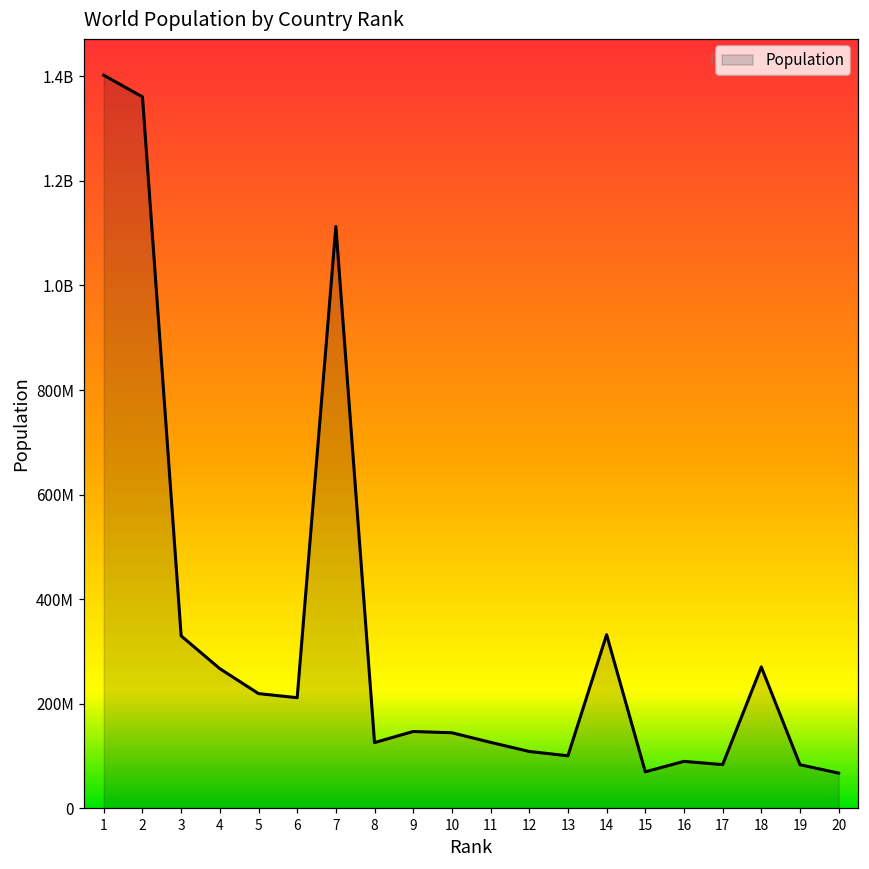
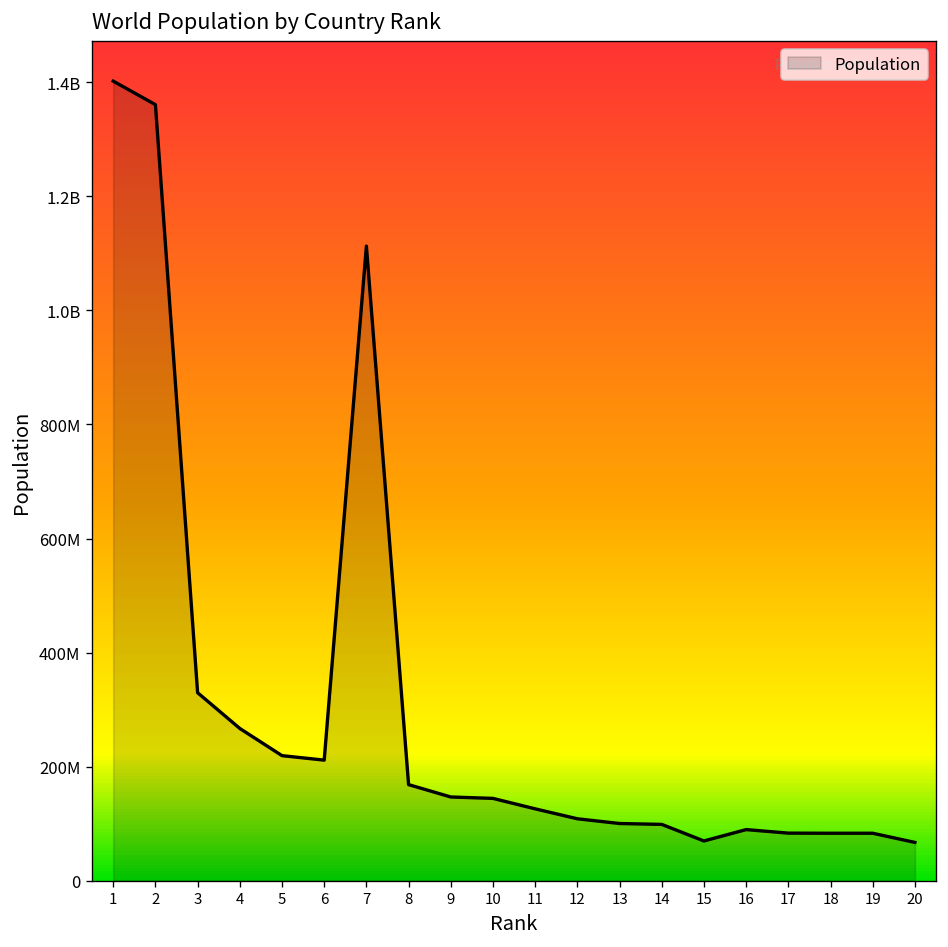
8: 130000000 -> 170000000
14: 330000000 -> 100000000
18: 270000000 -> 80000000
